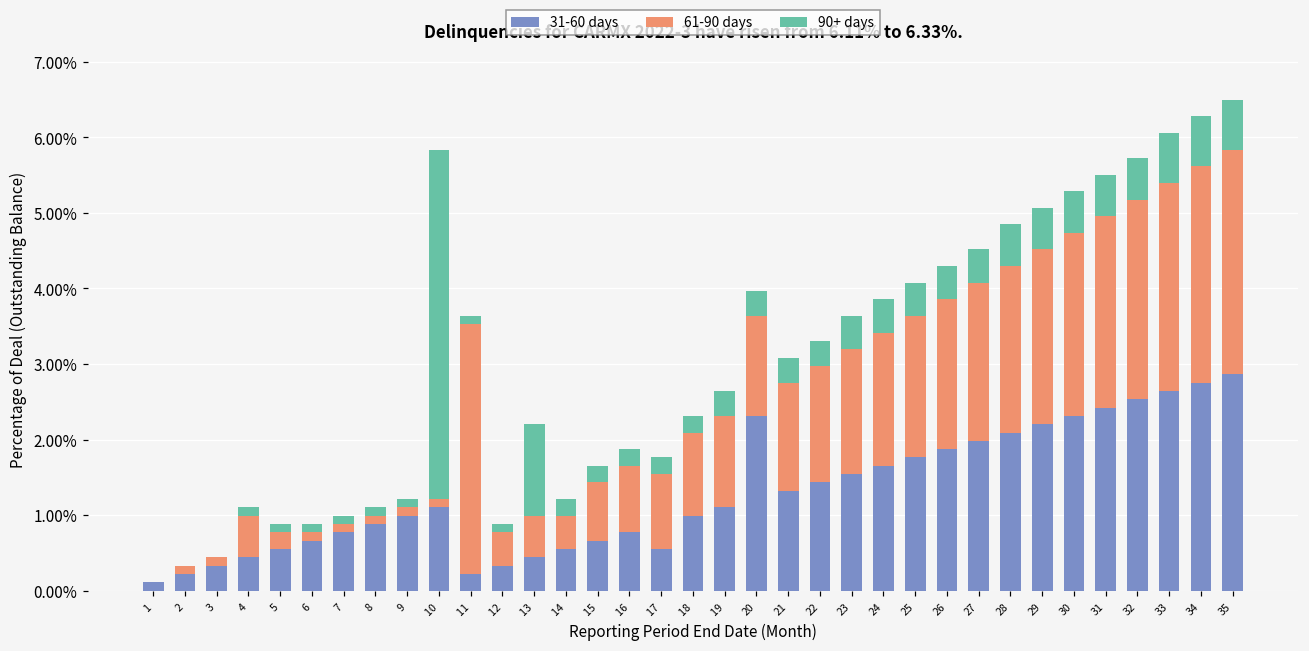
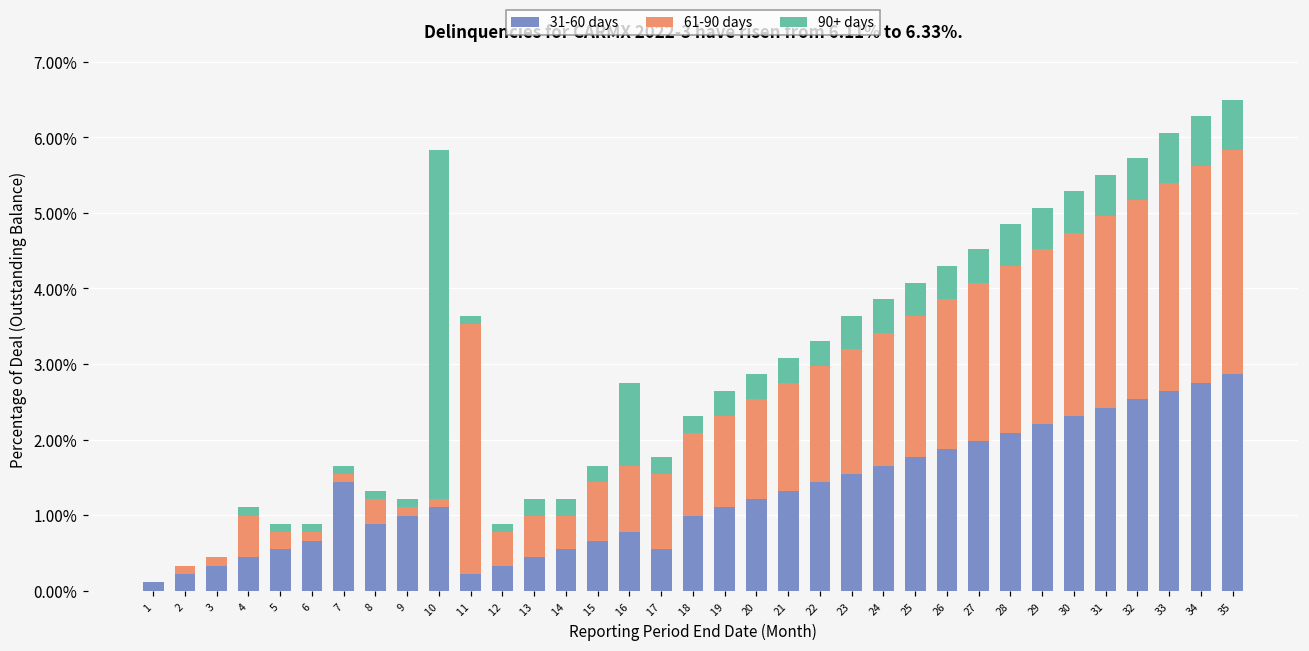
31-60 days, 7: 0.8% -> 1.4%
61-90 days, 8: 0.1% -> 0.3%
90+ days, 13: 1.2% -> 0.2%
90+ days, 16: 0.2% -> 1.1%
31-60 days, 20: 2.3% -> 1.2%
